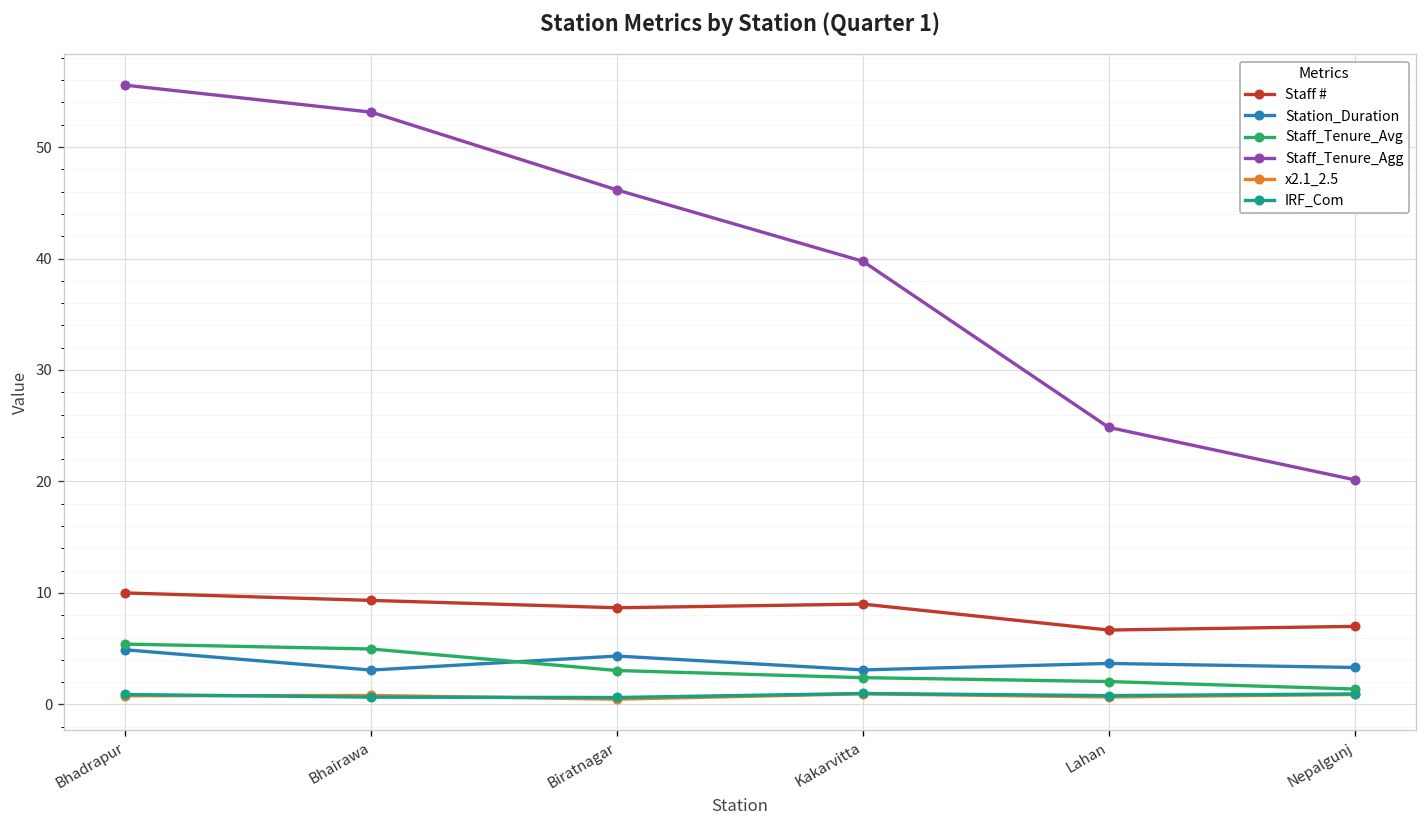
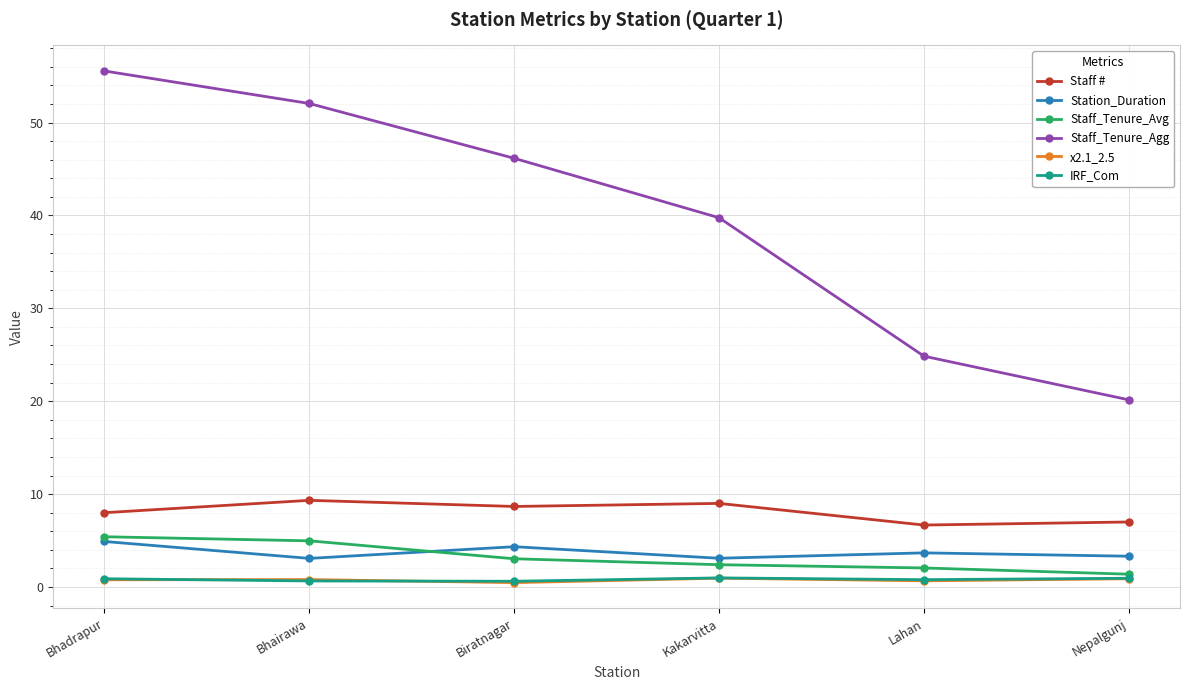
Staff #, Bhadrapur: 10 -> 8
Staff_Tenure_Agg, Bhairawa: 53 -> 52
